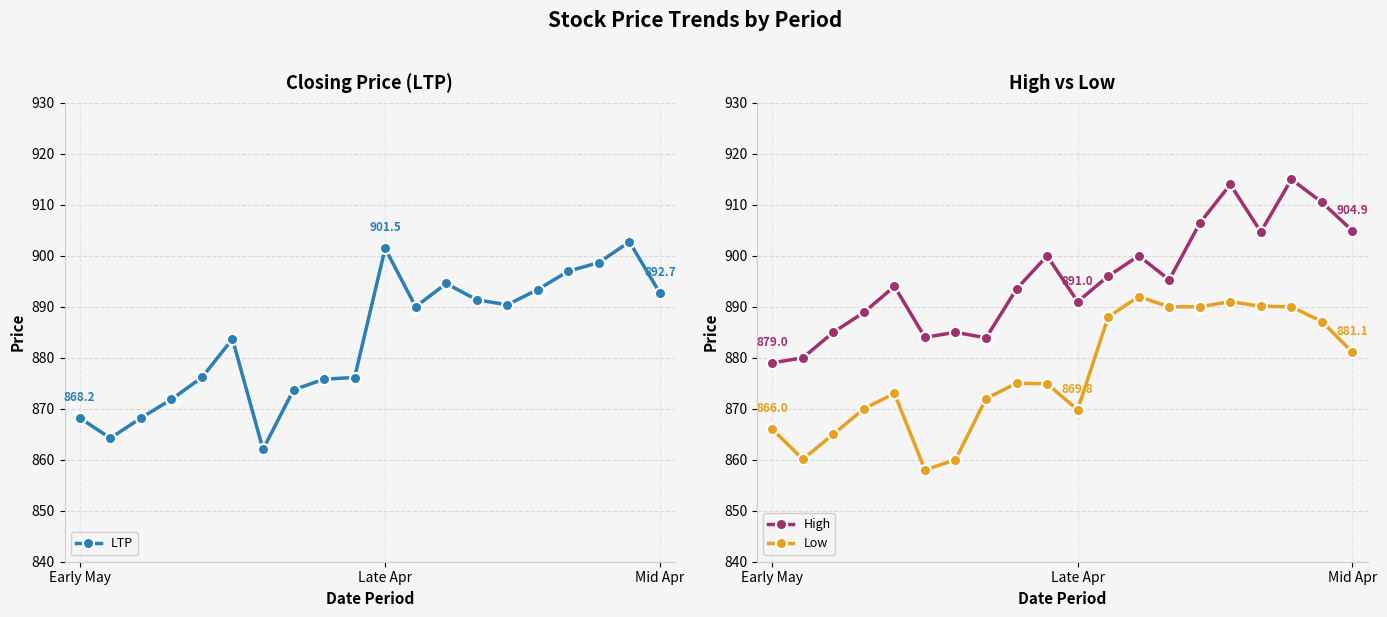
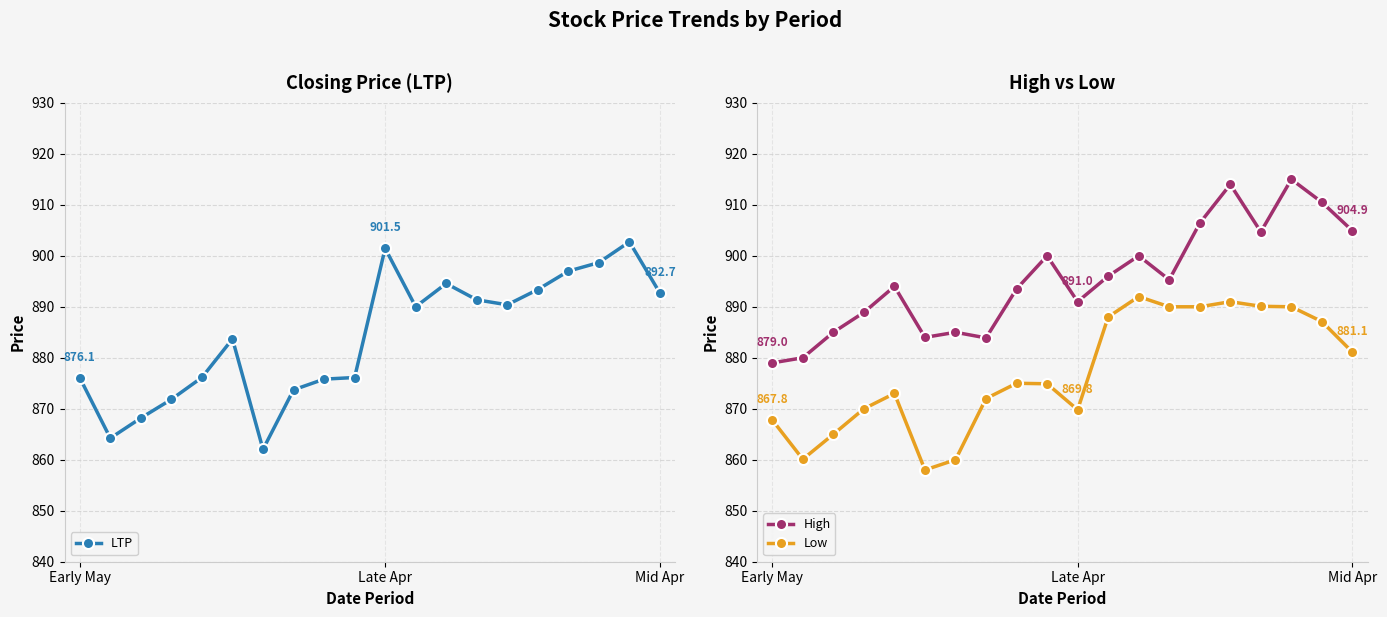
Closing Price (LTP), Early May: 868.2 -> 876.1
High vs Low, Low, Early May: 866.0 -> 867.8
